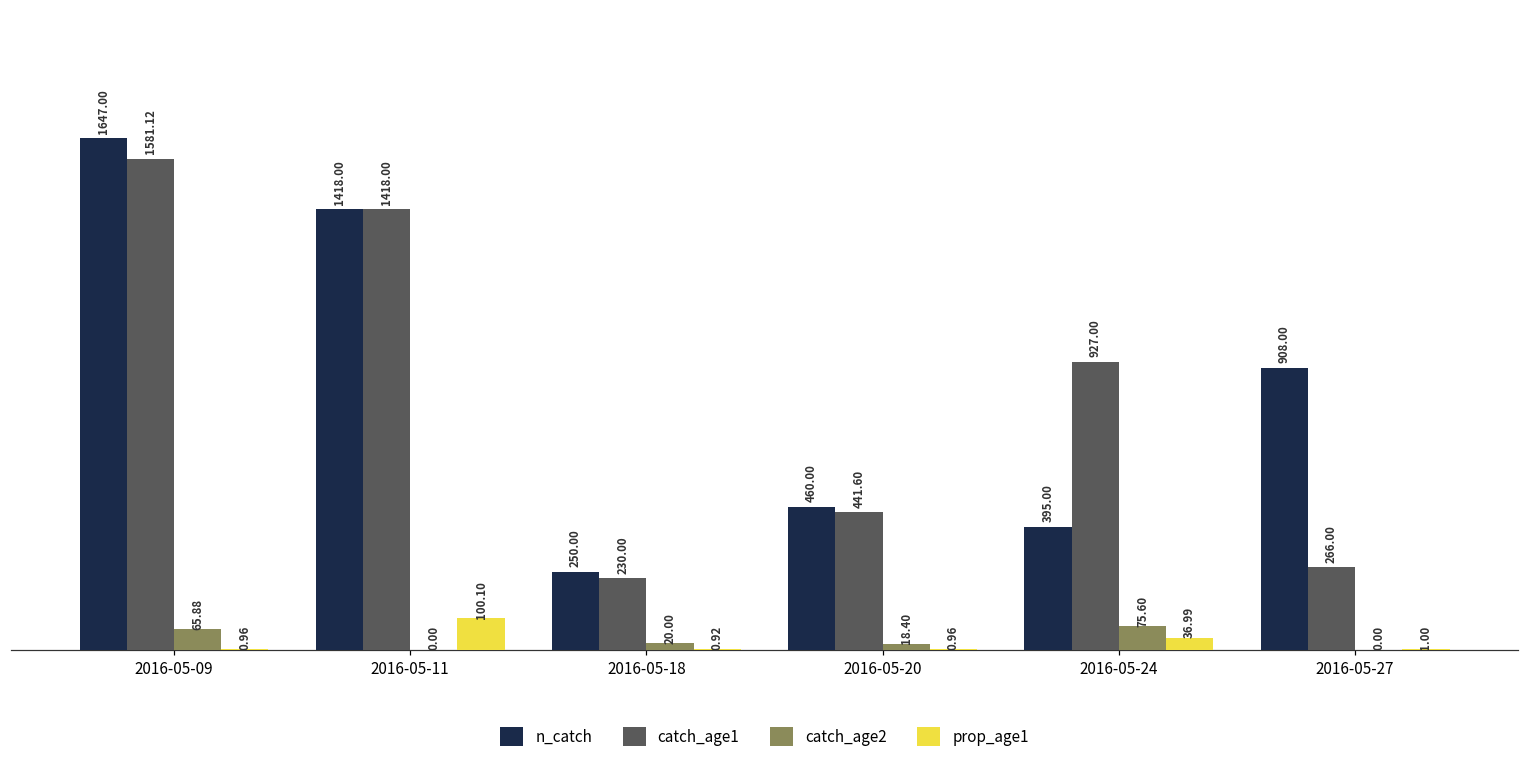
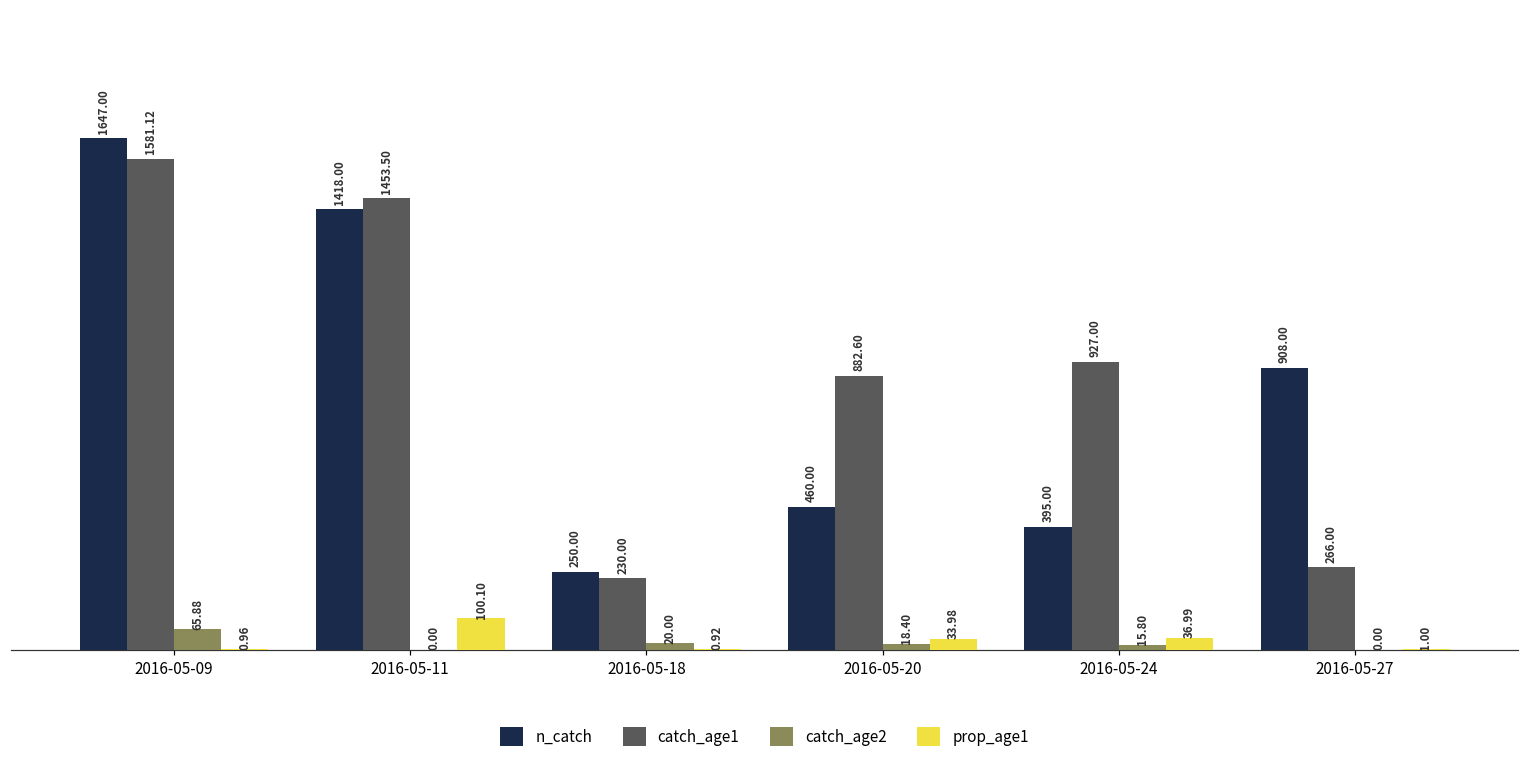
catch_age1, 2016-05-11: 1418.00 -> 1453.50
catch_age1, 2016-05-20: 441.60 -> 882.60
prop_age1, 2016-05-20: 0.96 -> 33.98
catch_age2, 2016-05-24: 75.60 -> 15.80
